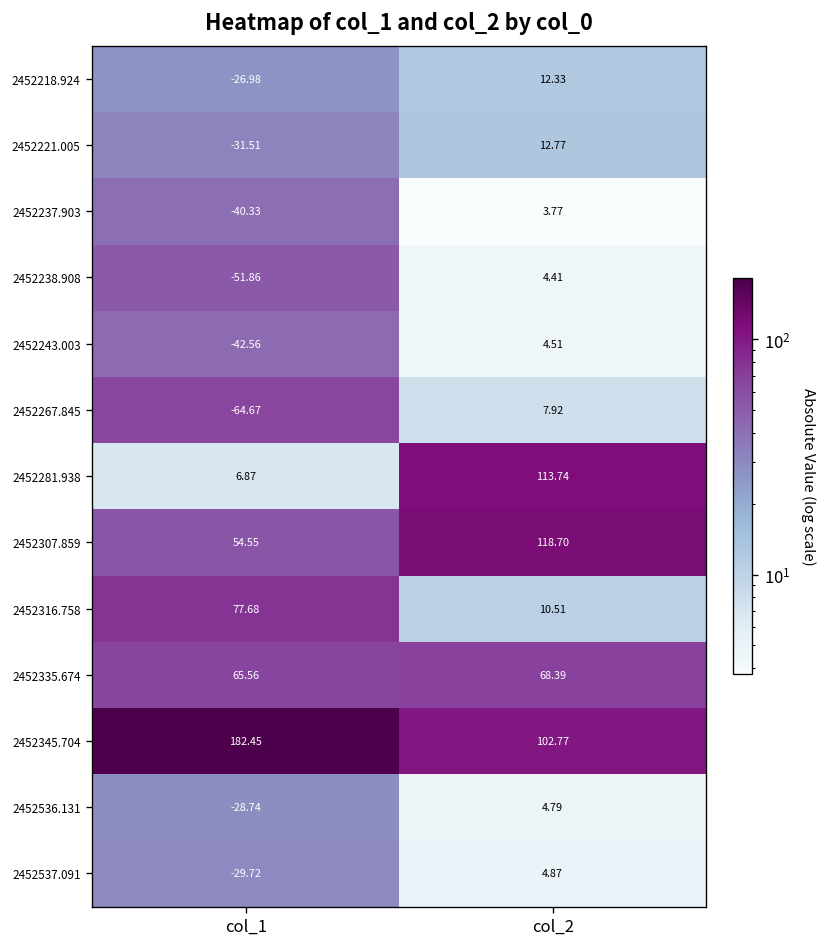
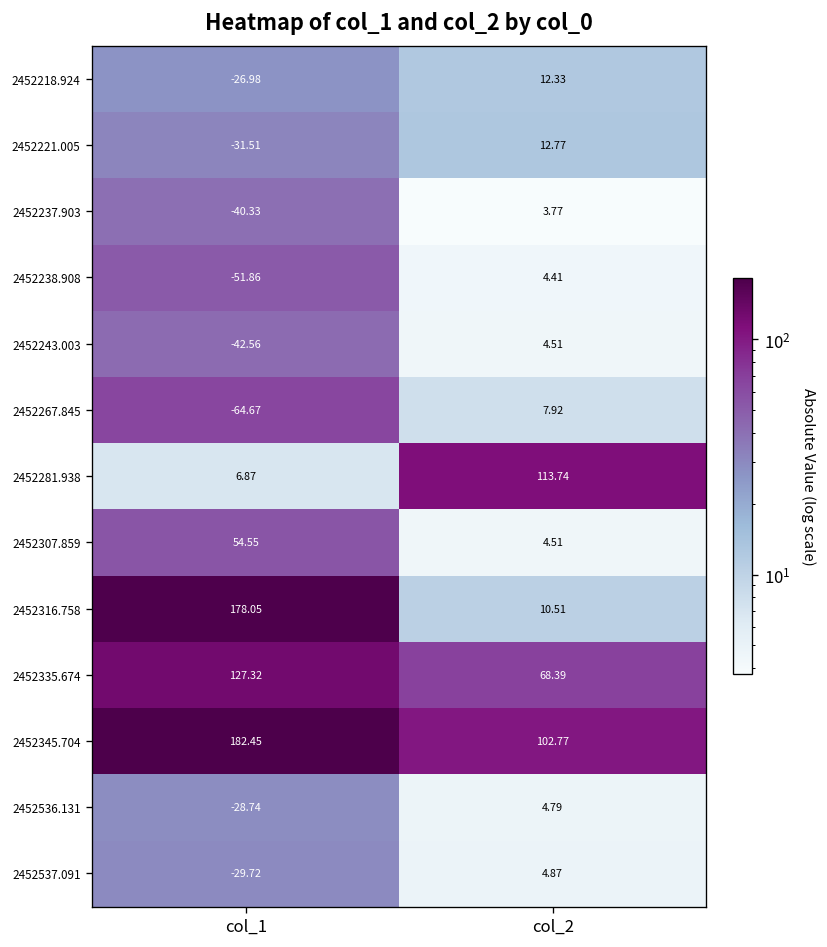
2452307.859, col_2: 118.70 -> 4.51
2452316.758, col_1: 77.68 -> 178.05
2452335.674, col_1: 65.56 -> 127.32
